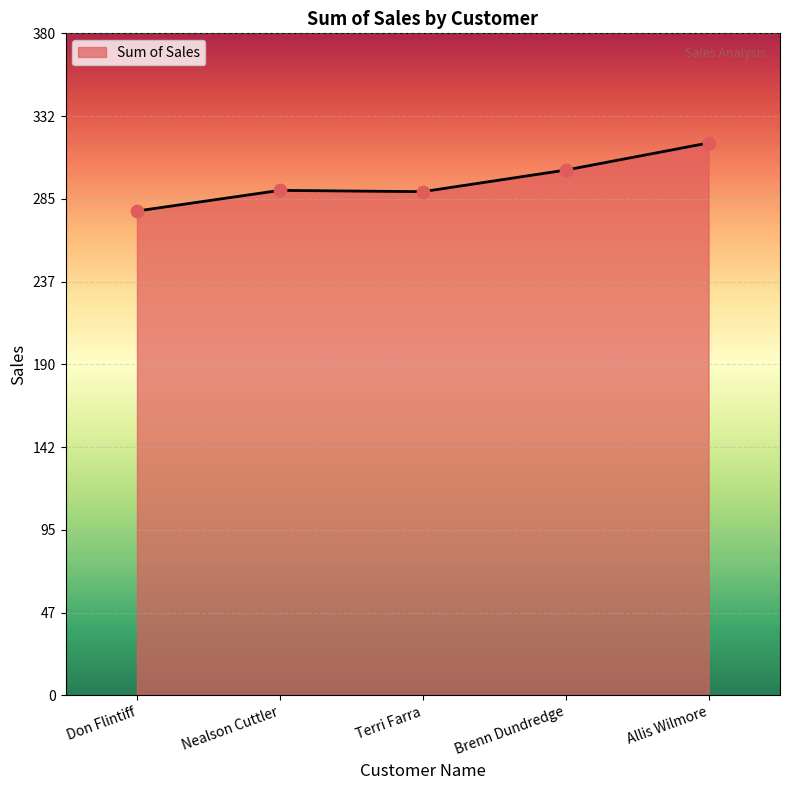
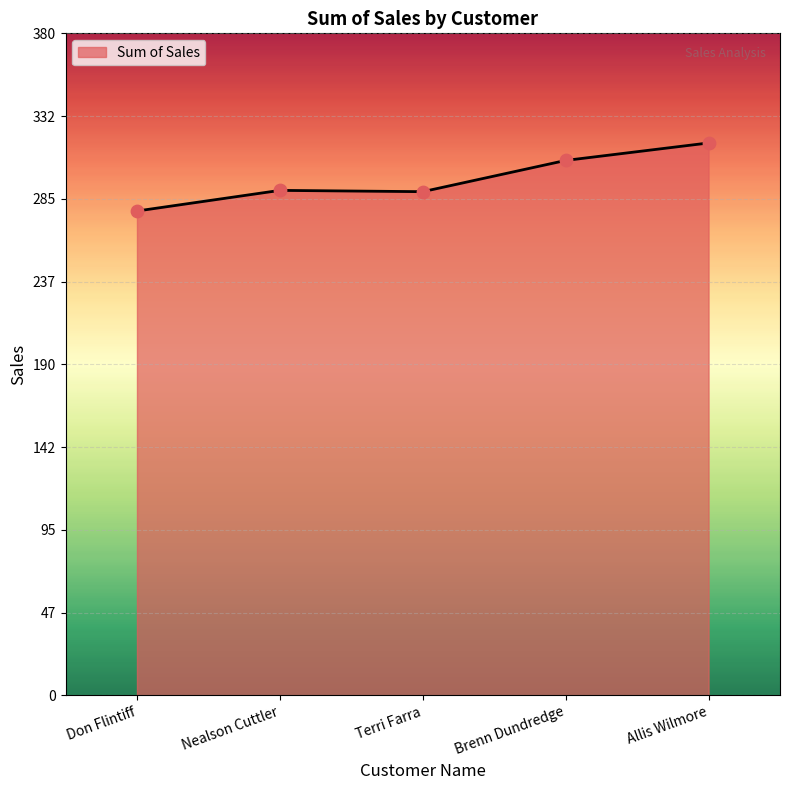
Brenn Dundredge: 302 -> 307
